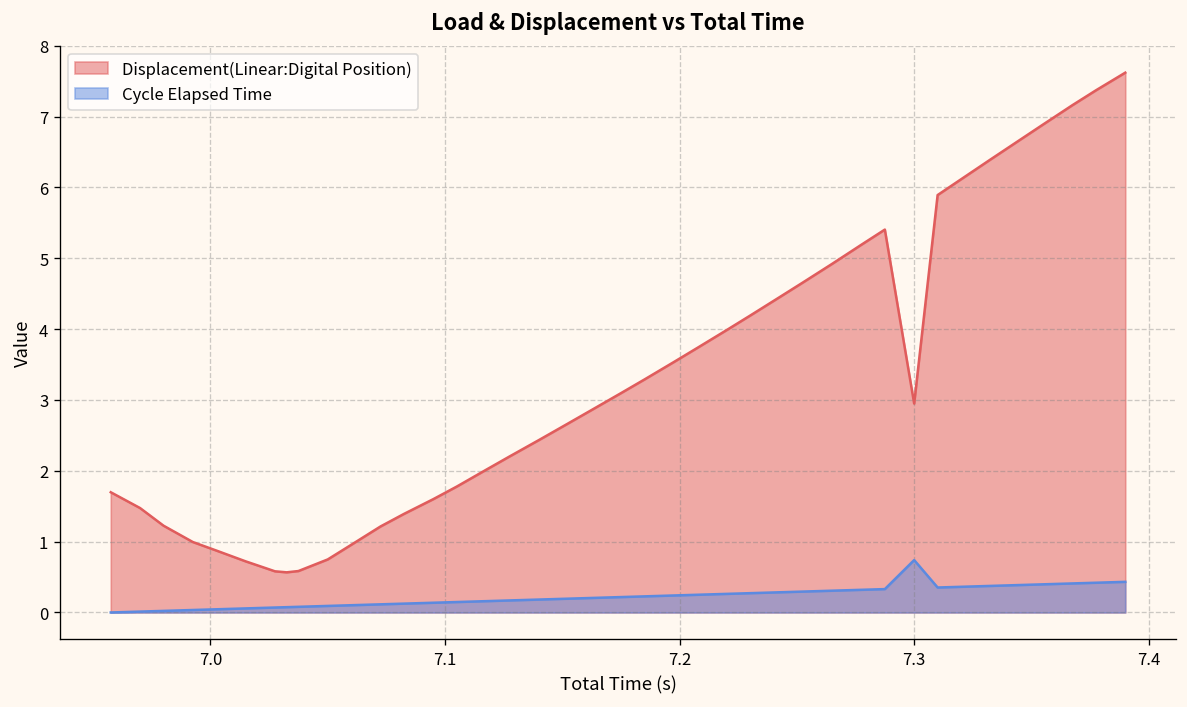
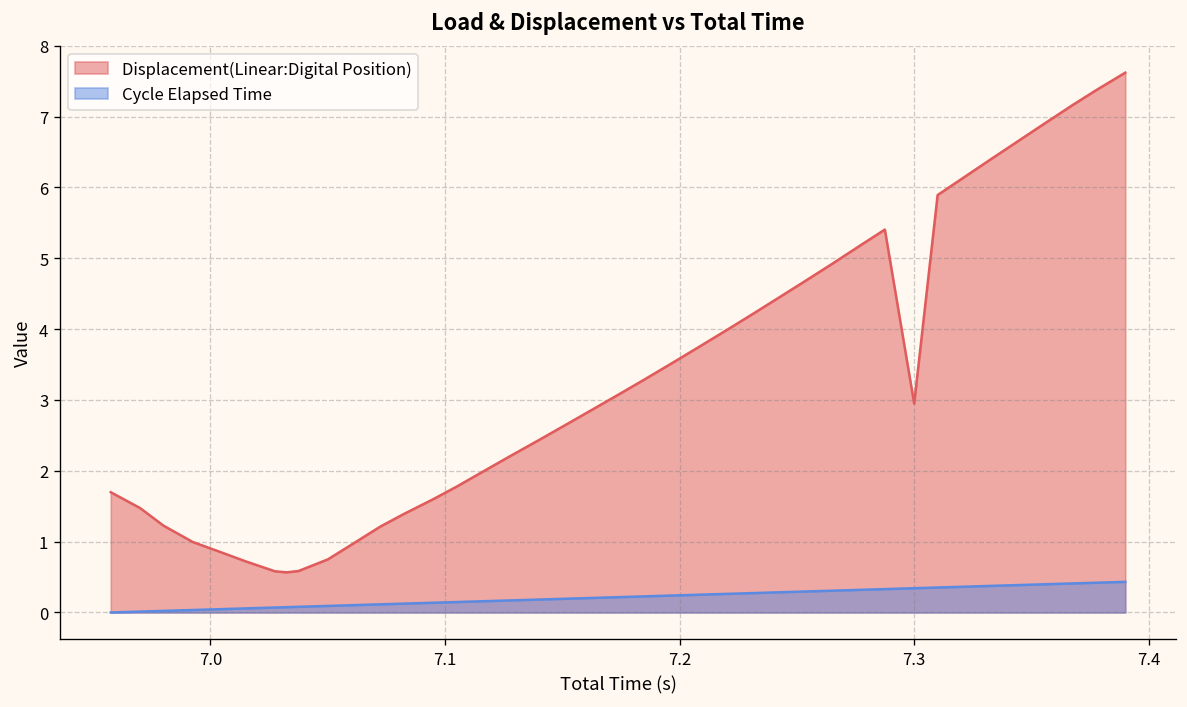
Cycle Elapsed Time, 7.3: 0.7 -> 0.3
